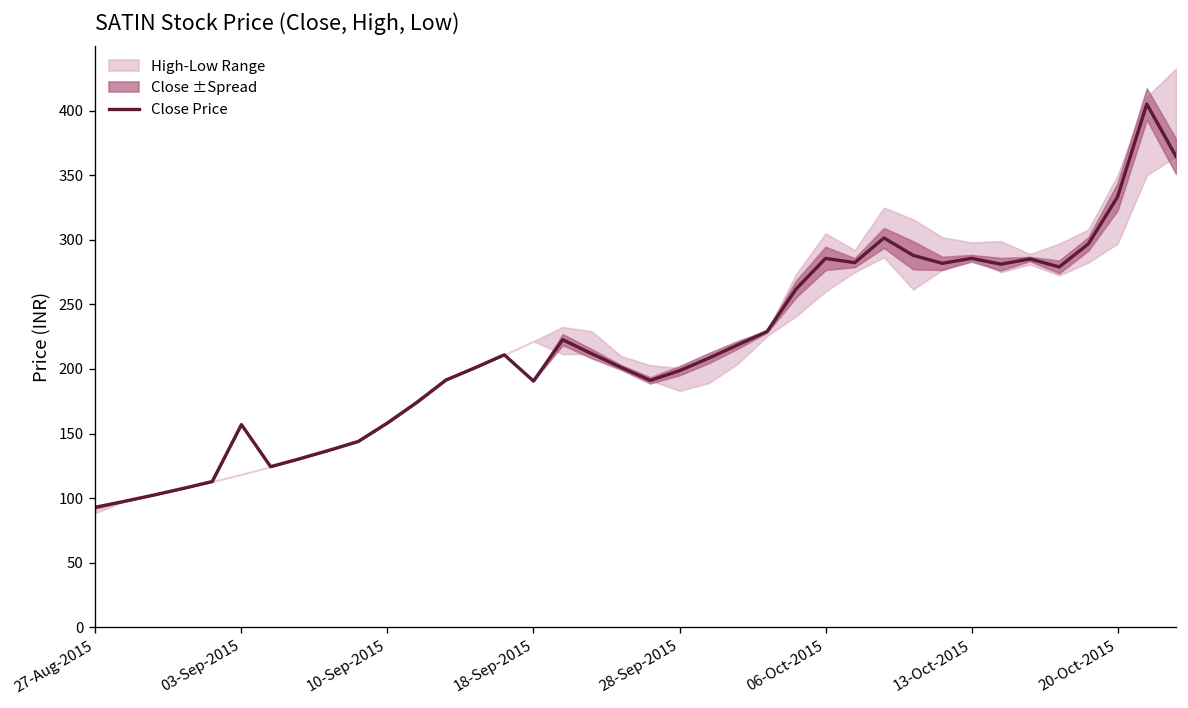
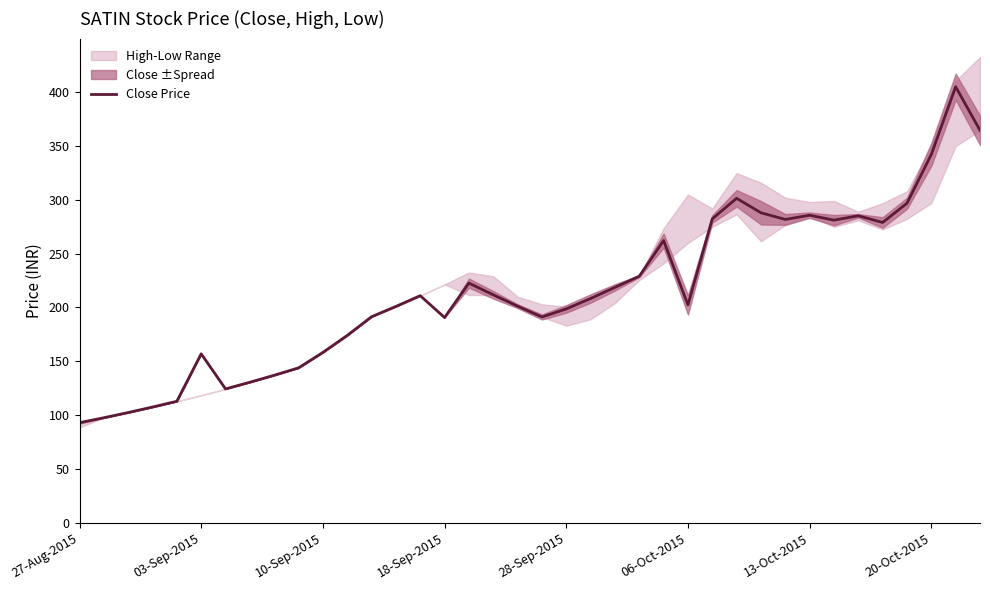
Close Price, 06-Oct-2015: 286 -> 202
Close Price, 20-Oct-2015: 333 -> 342
